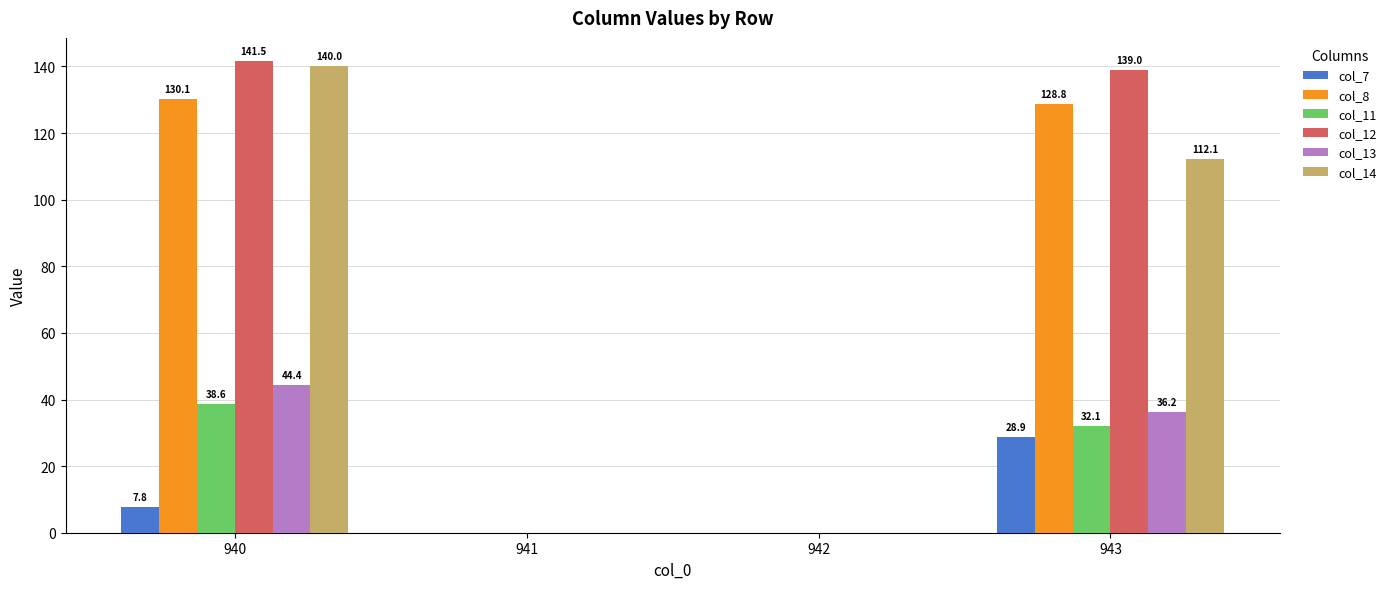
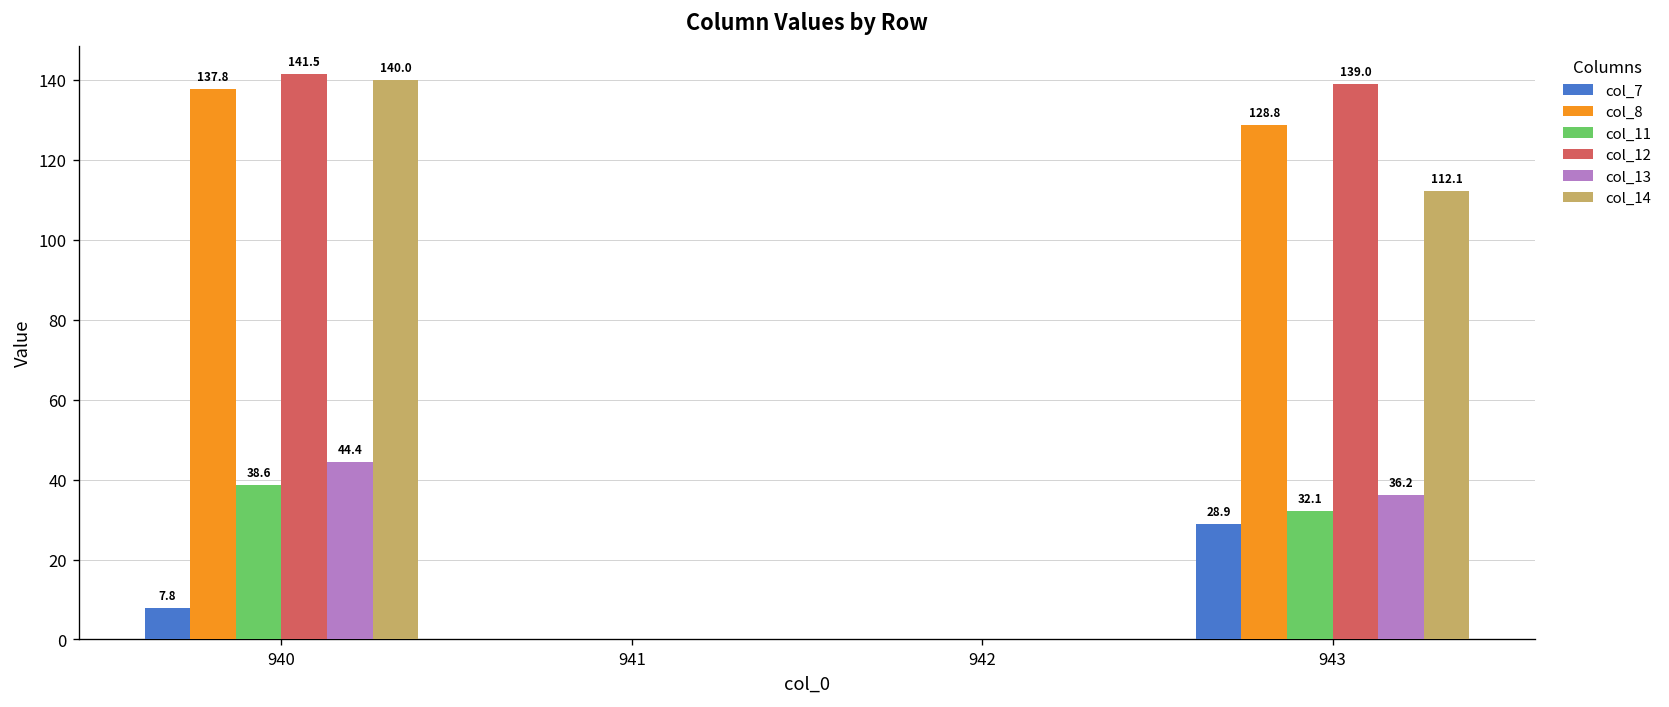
col_8, 940: 130.1 -> 137.8
